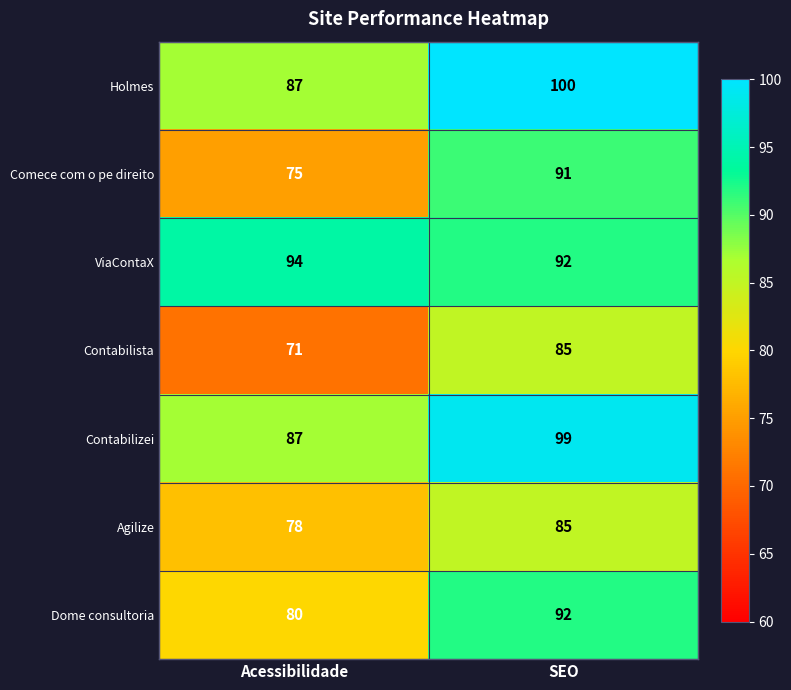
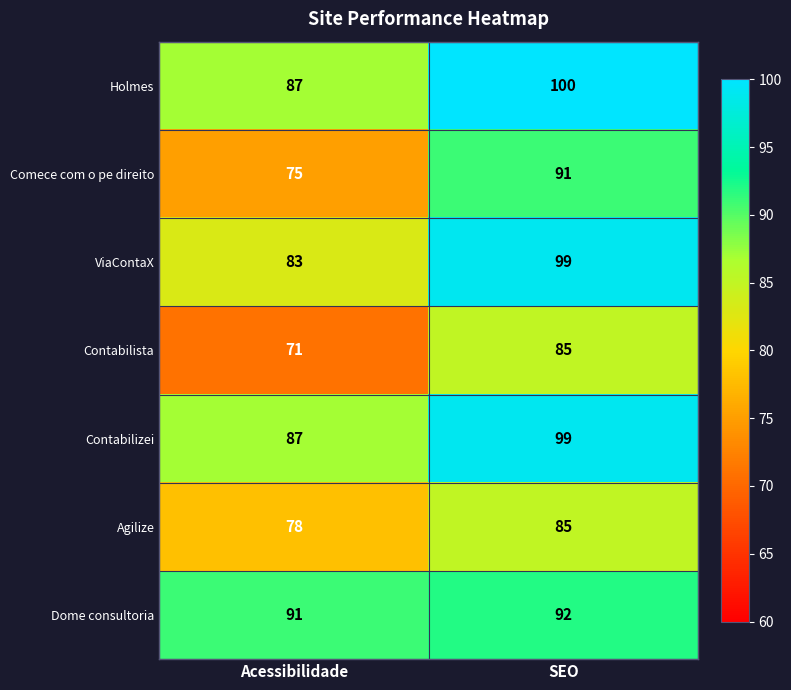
ViaContaX, Acessibilidade: 94 -> 83
ViaContaX, SEO: 92 -> 99
Dome consultoria, Acessibilidade: 80 -> 91
